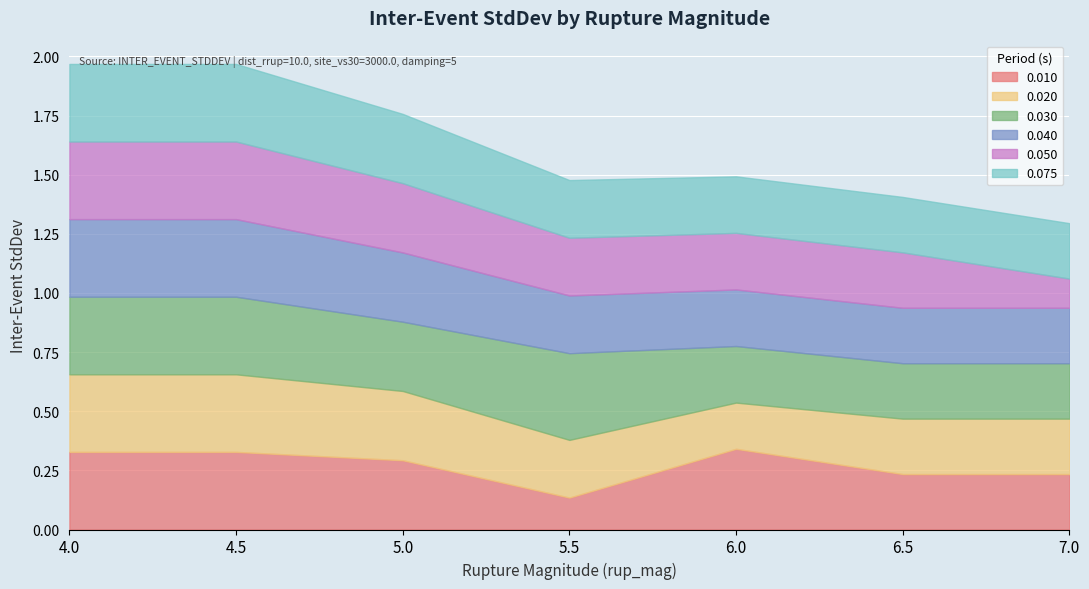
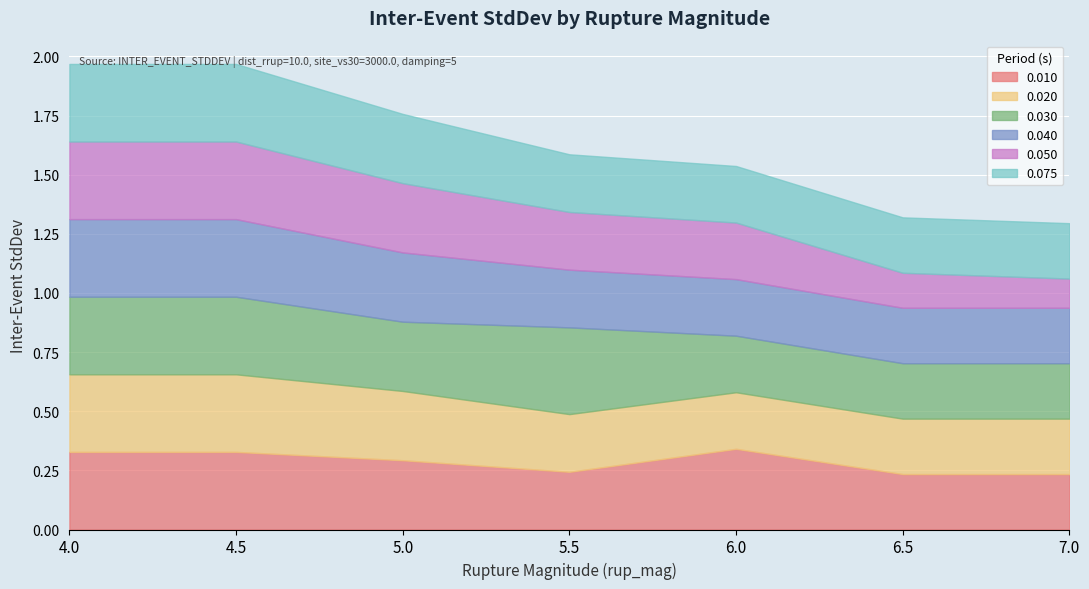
0.010, 5.5: 0.13 -> 0.24
0.020, 6.0: 0.20 -> 0.24
0.050, 6.5: 0.23 -> 0.15
